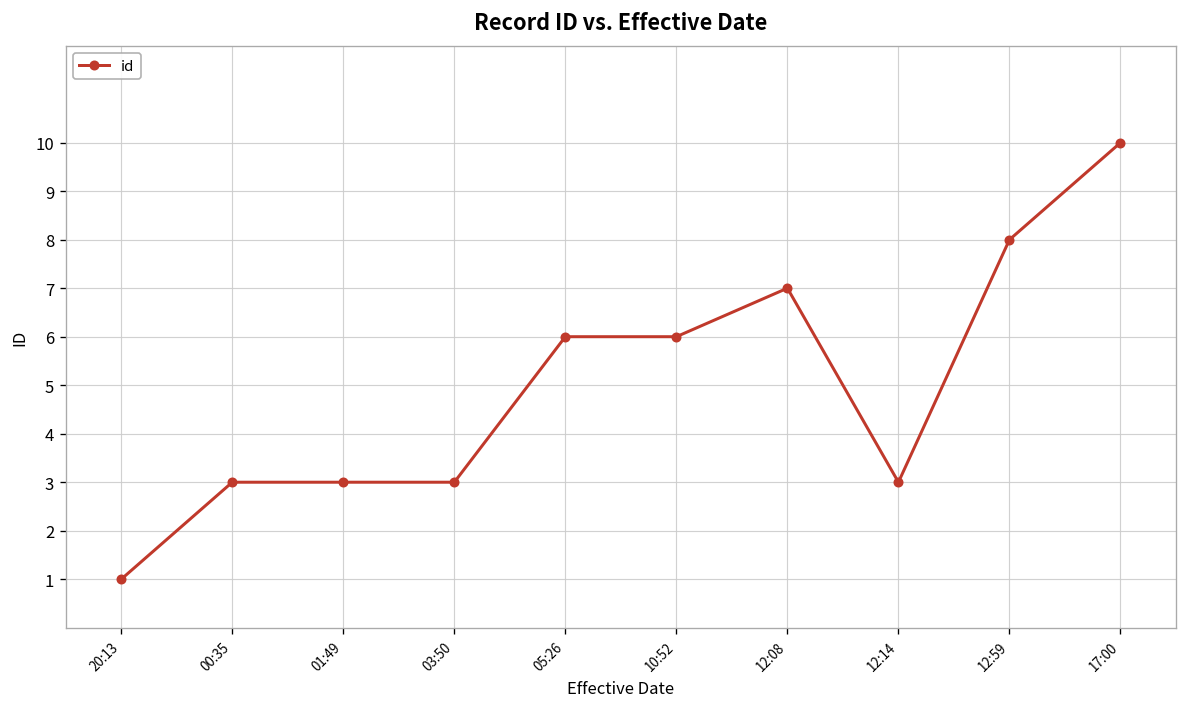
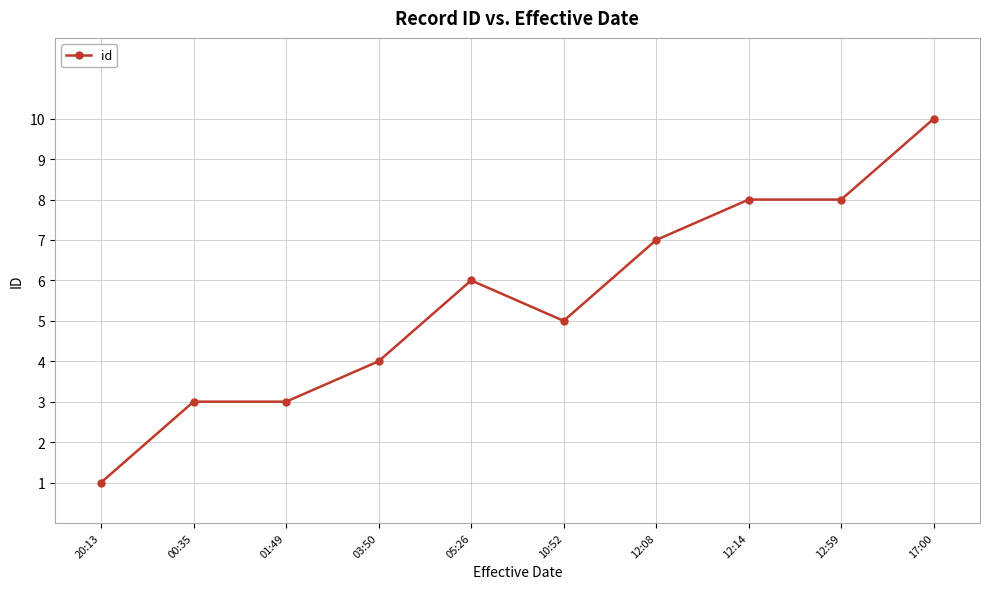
03:50: 3 -> 4
10:52: 6 -> 5
12:14: 3 -> 8
